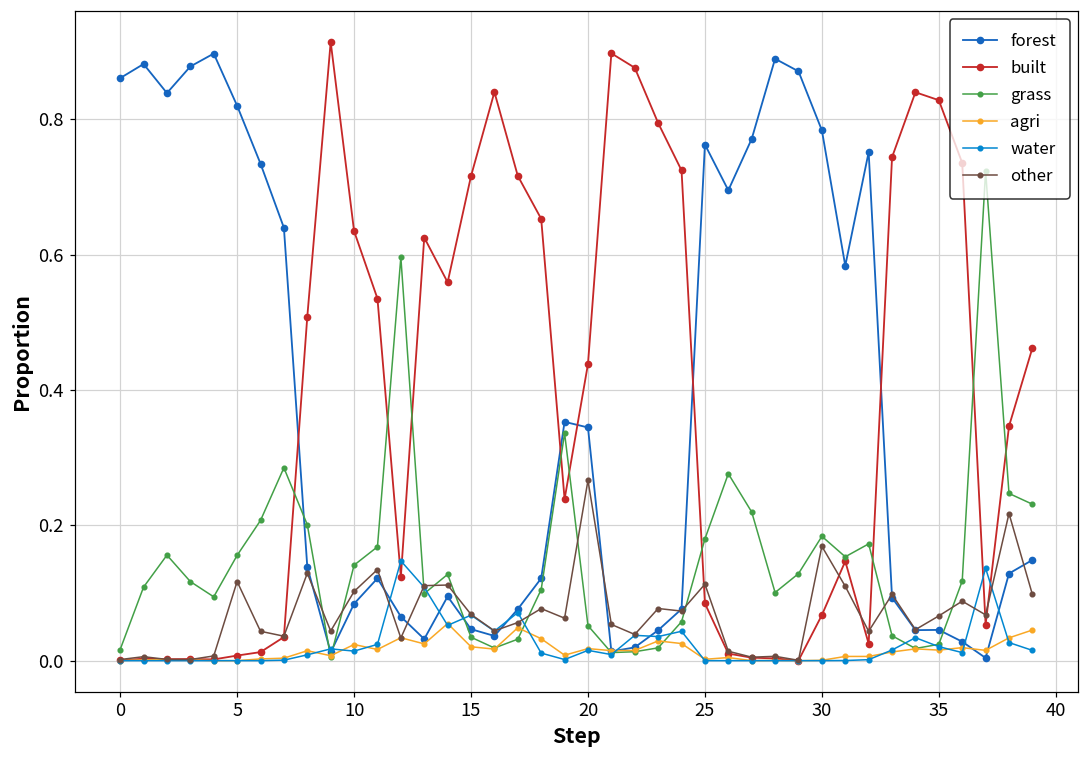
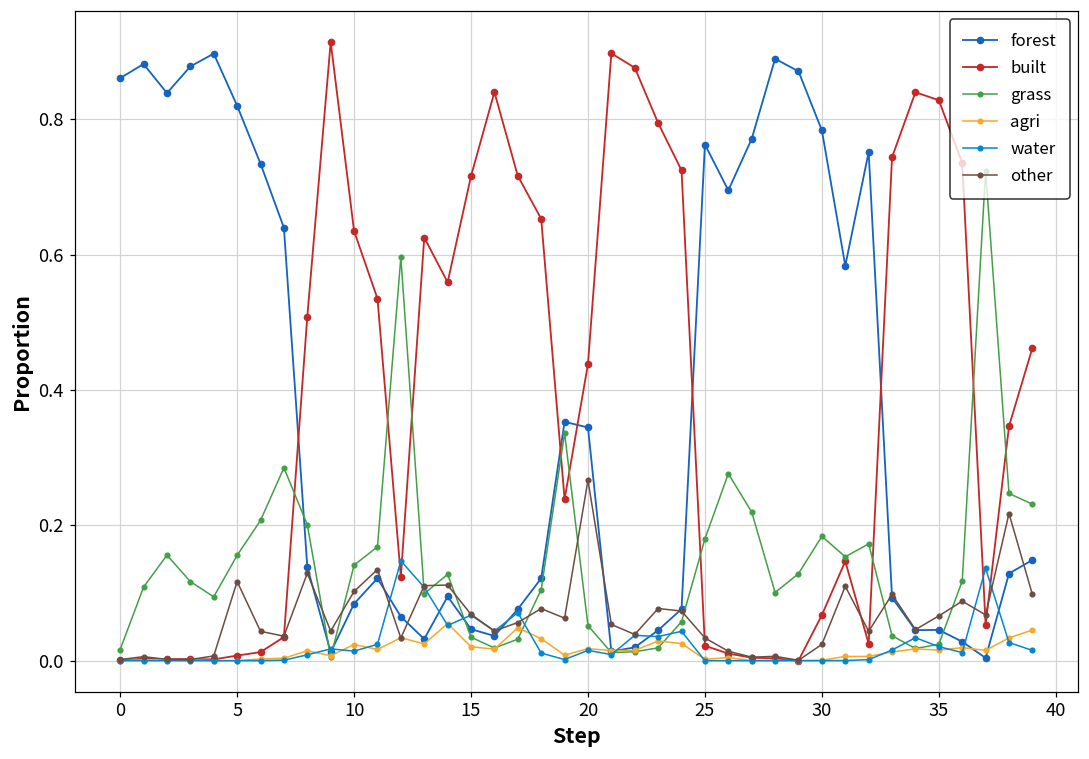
built, 25: 0.08 -> 0.02
other, 25: 0.11 -> 0.03
other, 30: 0.17 -> 0.02
